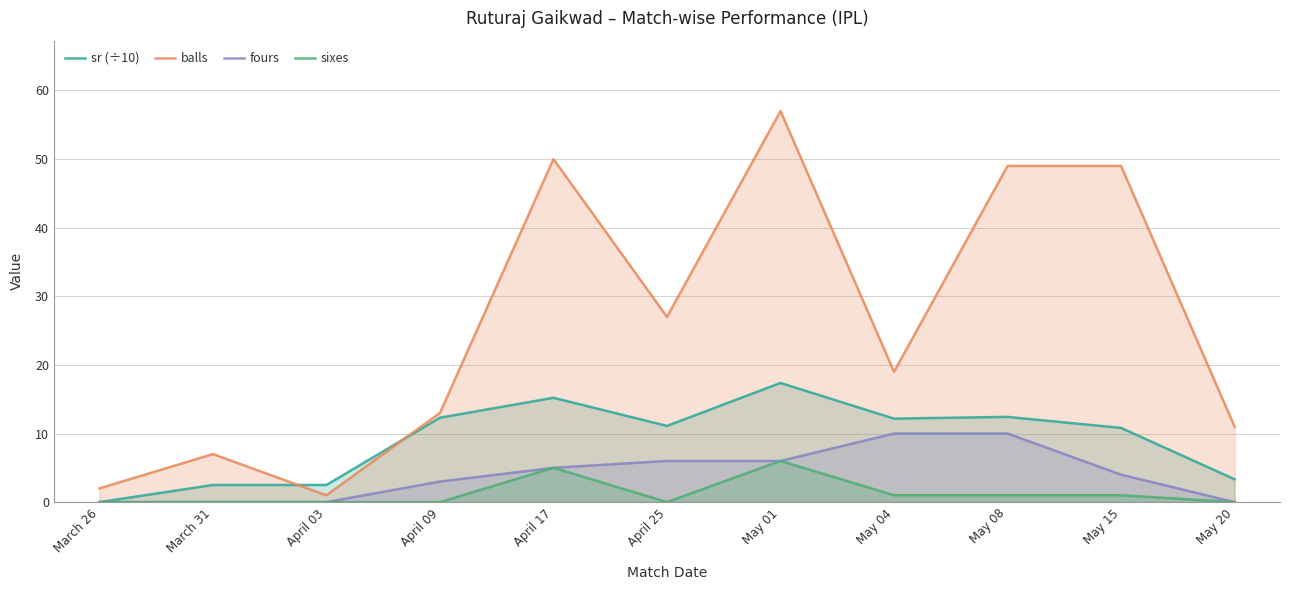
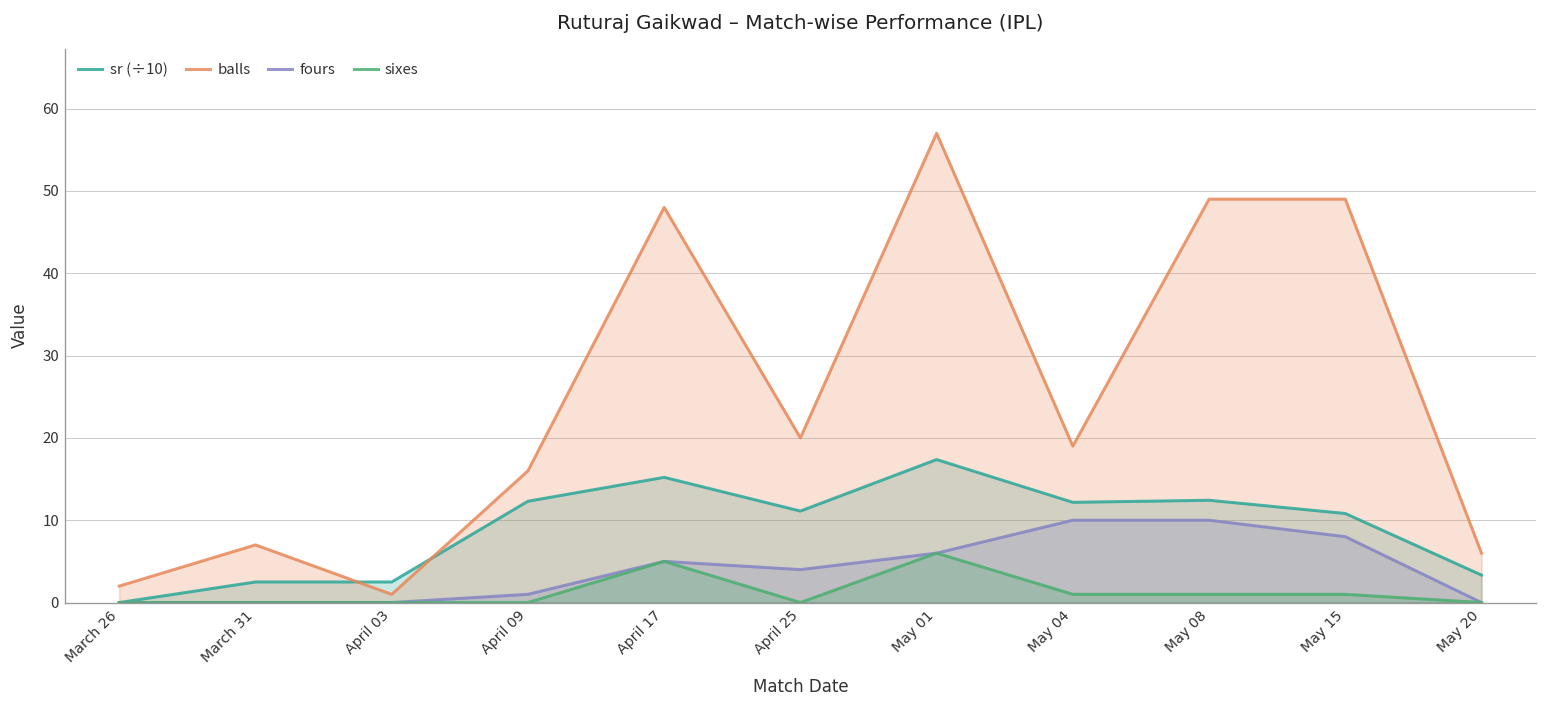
balls, April 09: 13 -> 16
fours, April 09: 3 -> 1
balls, April 17: 50 -> 48
balls, April 25: 27 -> 20
fours, April 25: 6 -> 4
fours, May 15: 4 -> 8
balls, May 20: 11 -> 6
